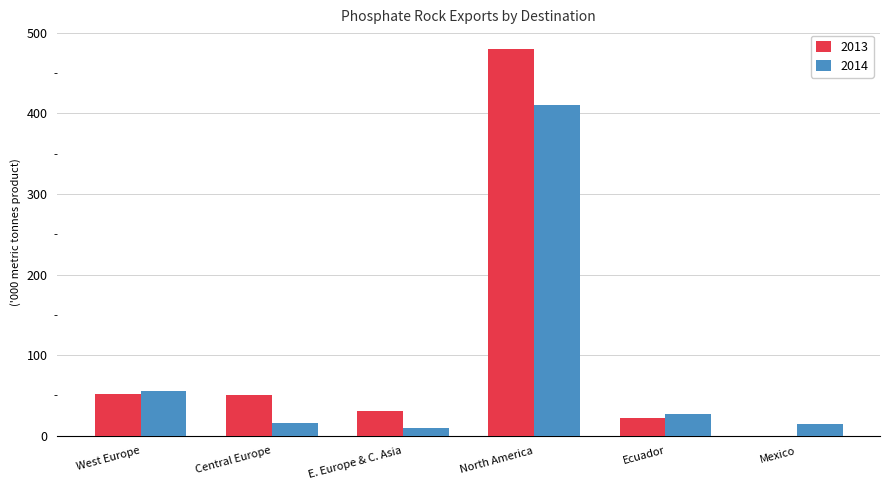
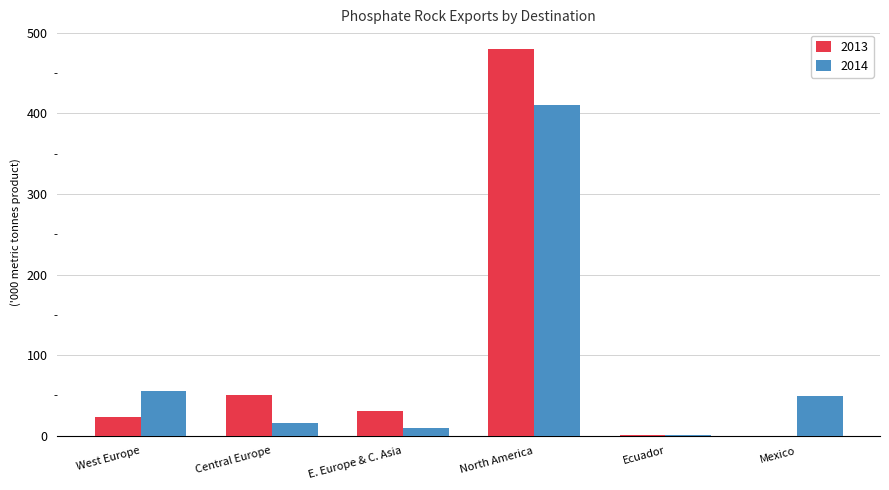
2013, West Europe: 50 -> 20
2013, Ecuador: 20 -> 0
2014, Ecuador: 30 -> 0
2014, Mexico: 10 -> 50
